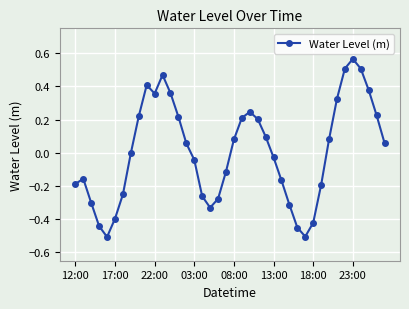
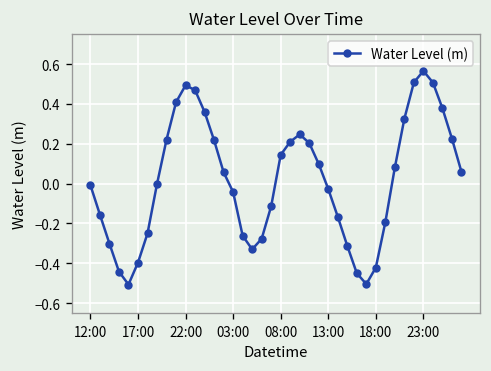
12:00: -0.19 -> -0.01
22:00: 0.36 -> 0.49
08:00: 0.08 -> 0.14
